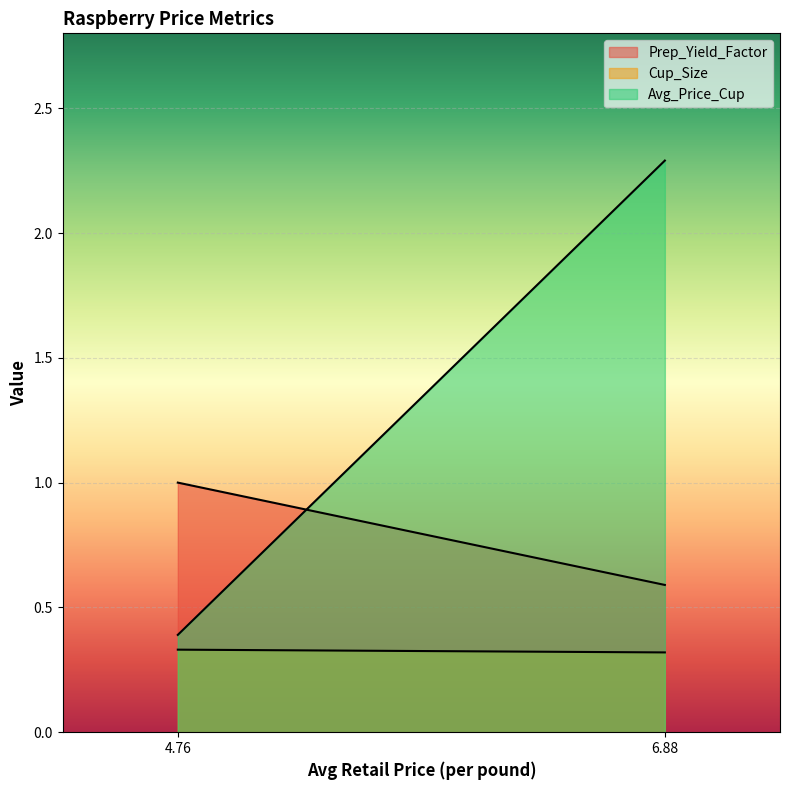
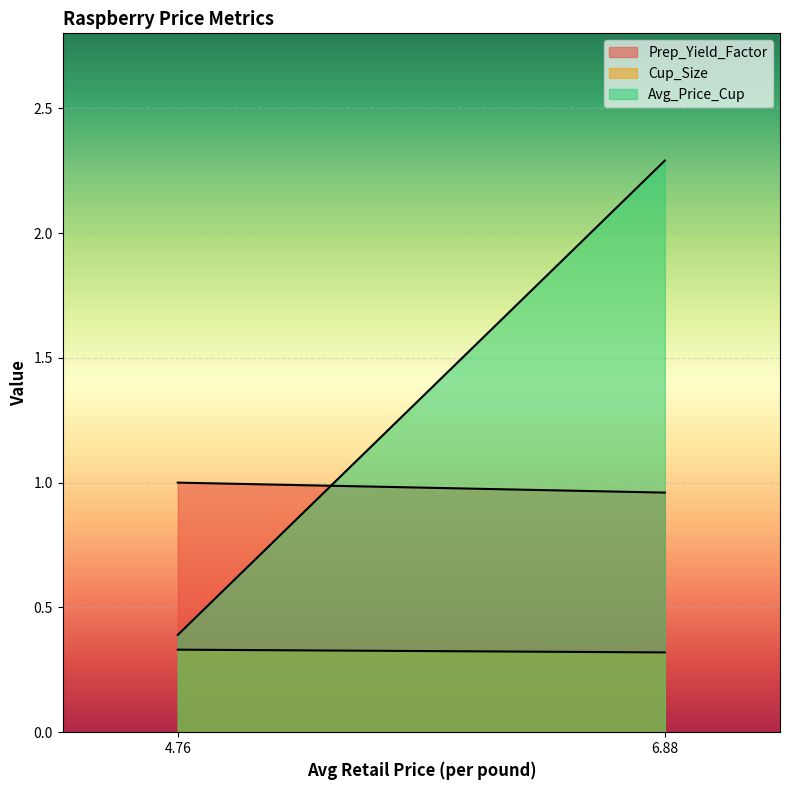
Prep_Yield_Factor, 6.88: 0.59 -> 0.96
